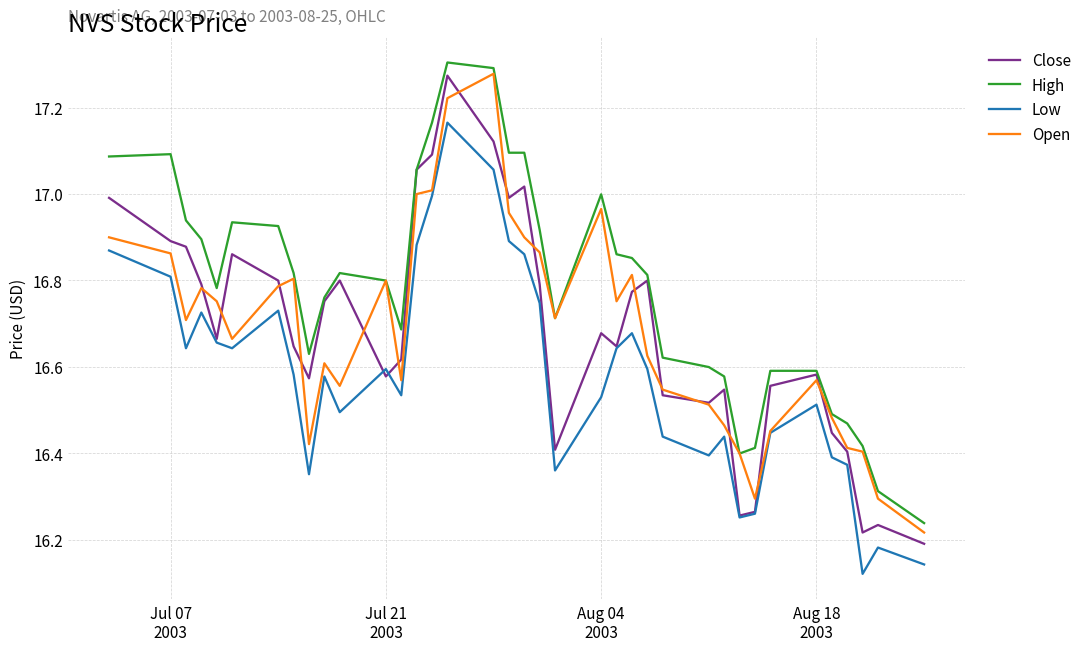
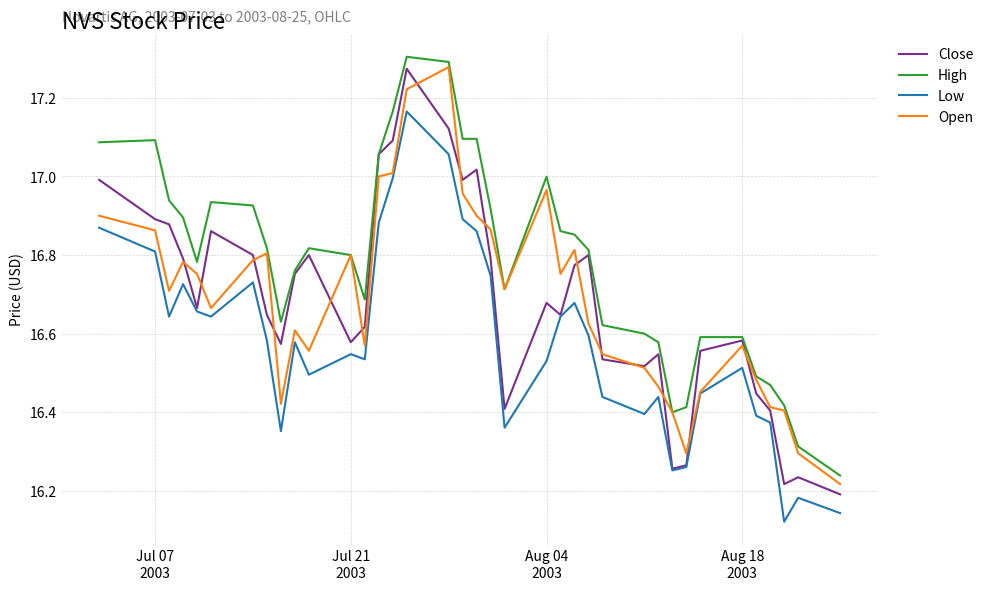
Low, Jul 21 2003: 16.59 -> 16.55
